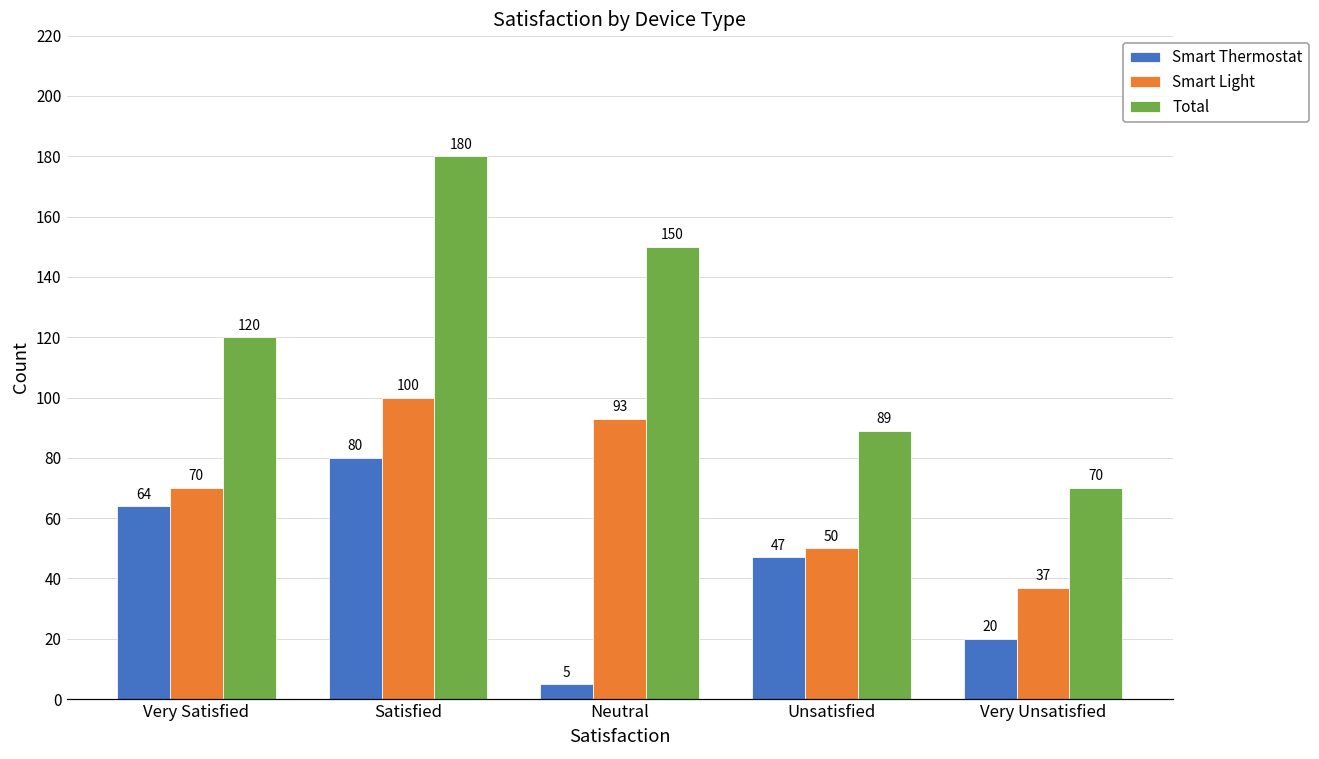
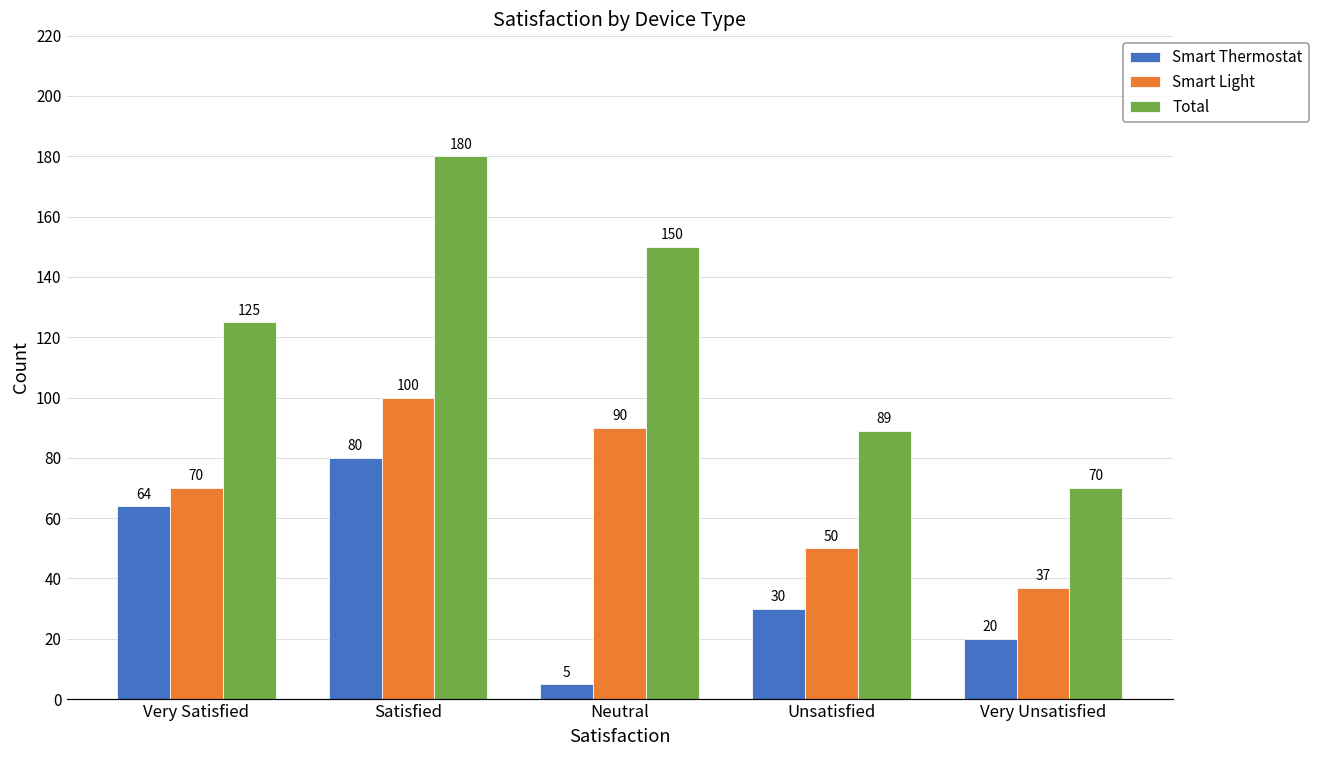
Total, Very Satisfied: 120 -> 125
Smart Light, Neutral: 93 -> 90
Smart Thermostat, Unsatisfied: 47 -> 30
